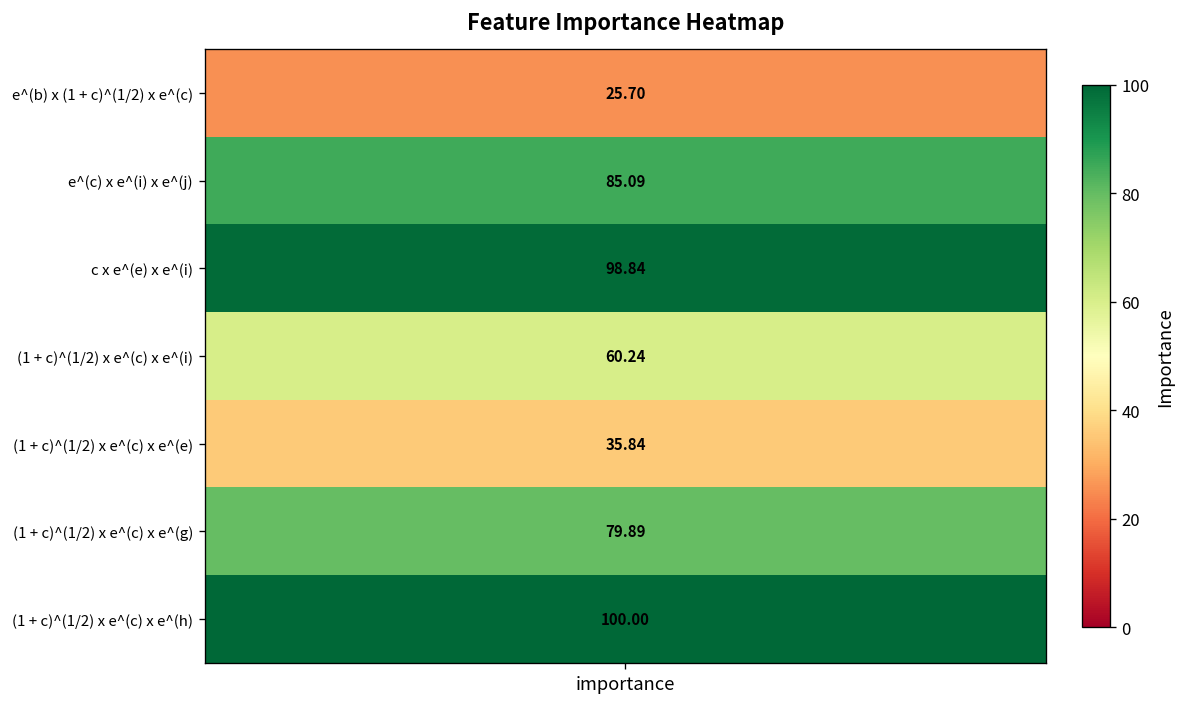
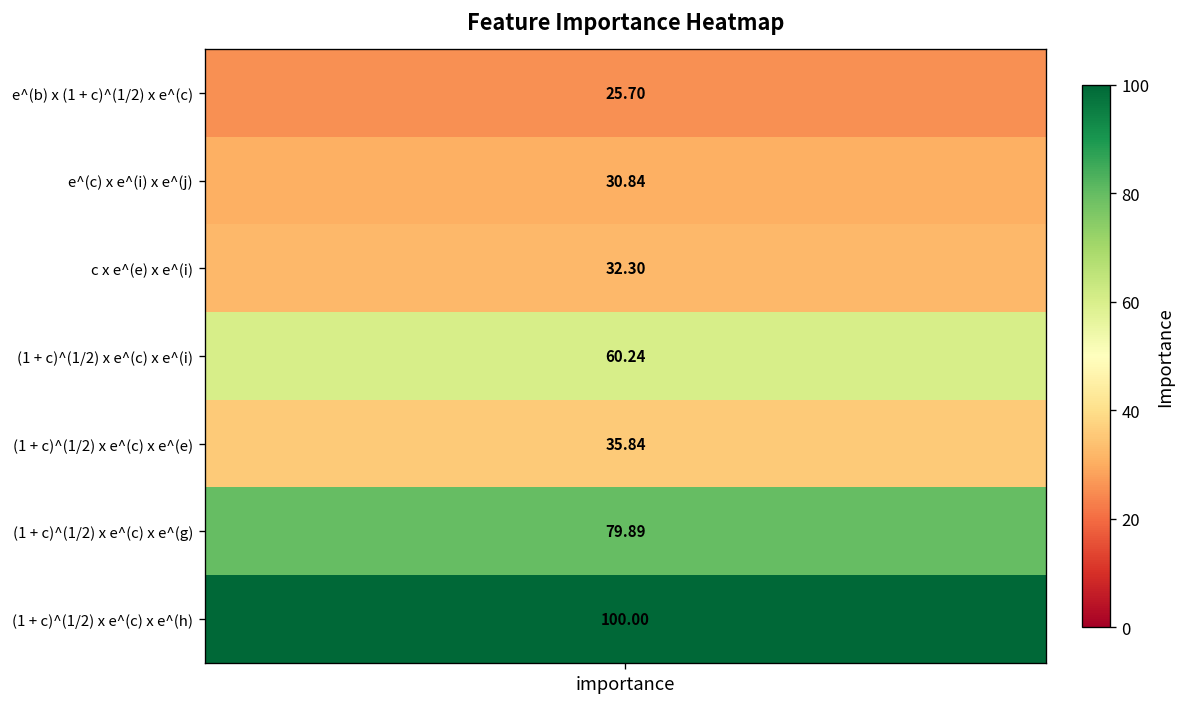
e^(c) x e^(i) x e^(j), importance: 85.09 -> 30.84
c x e^(e) x e^(i), importance: 98.84 -> 32.30
